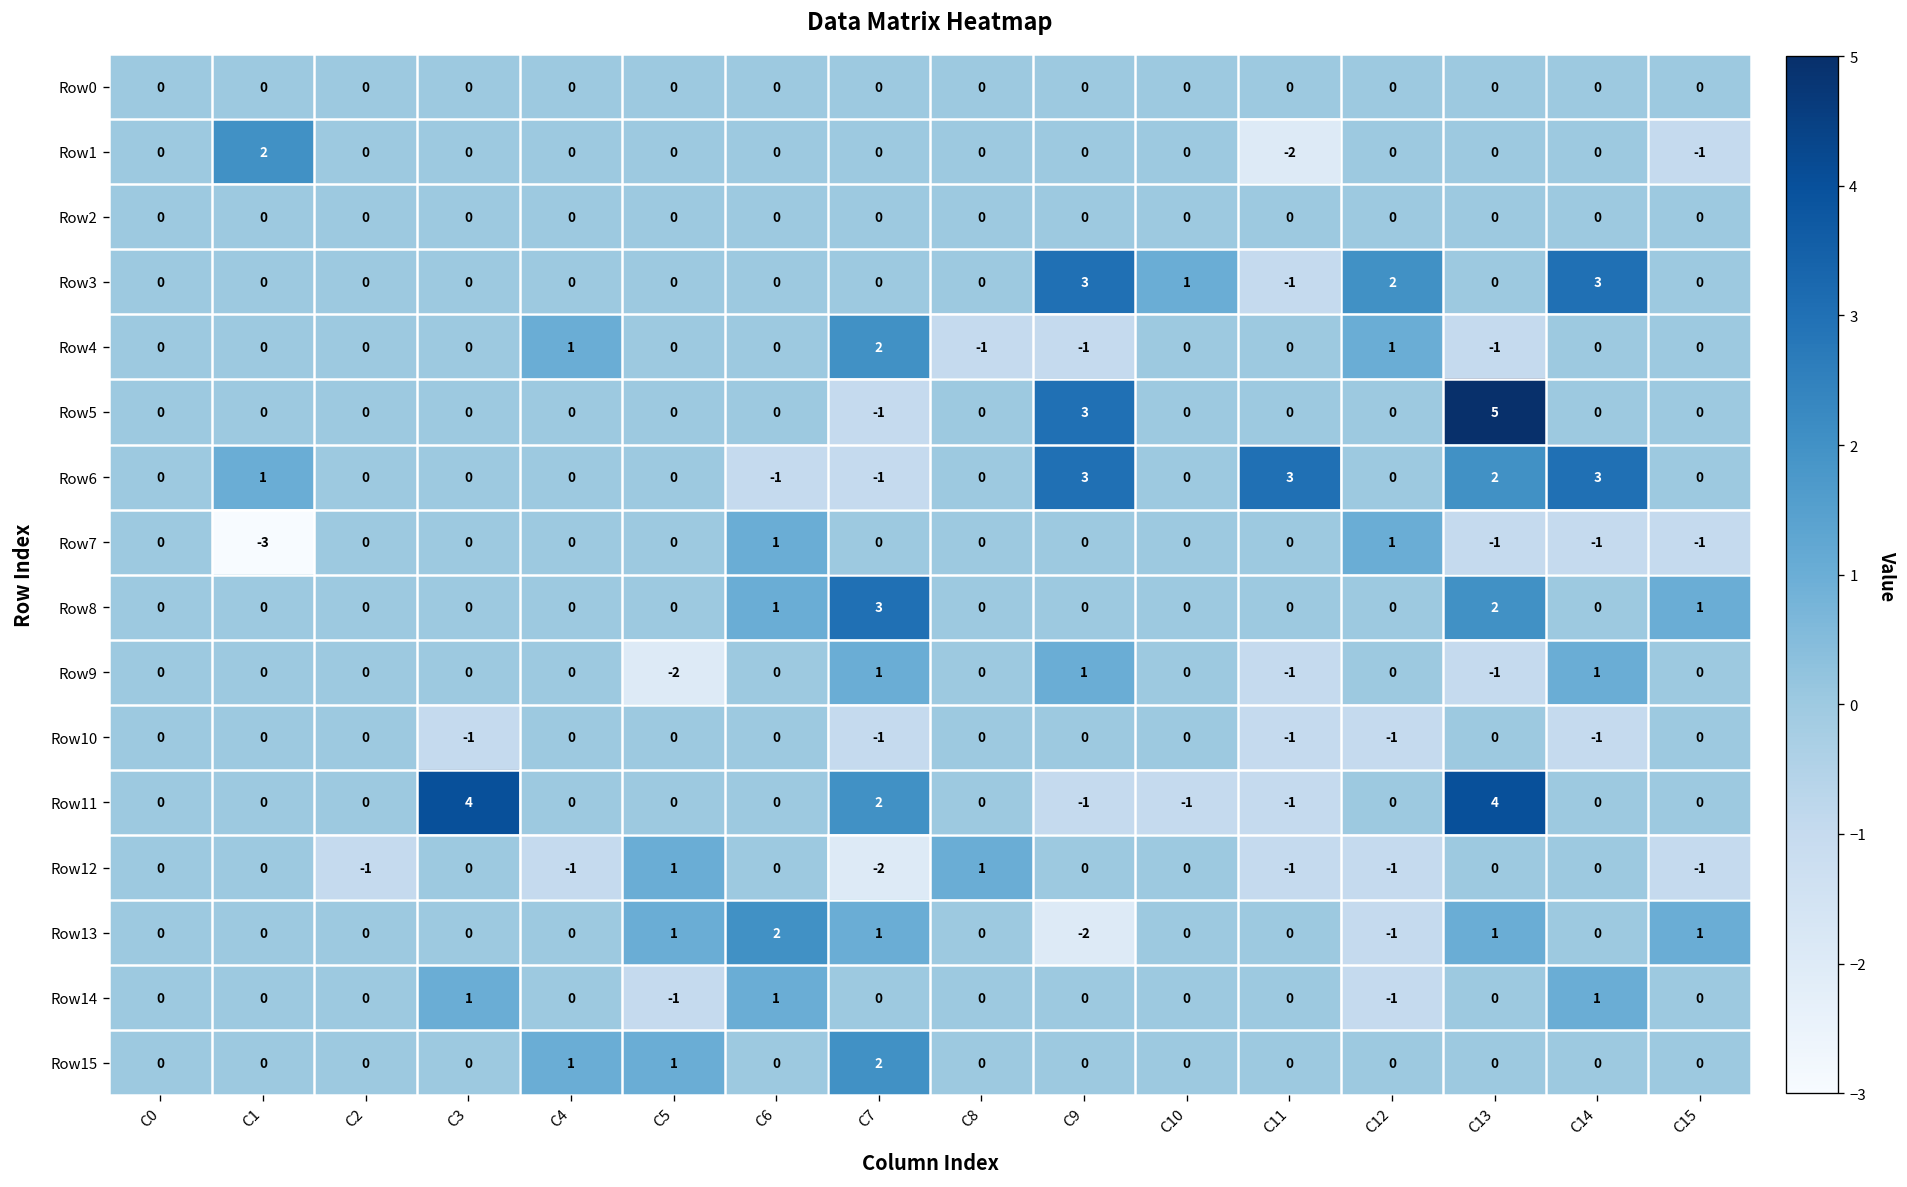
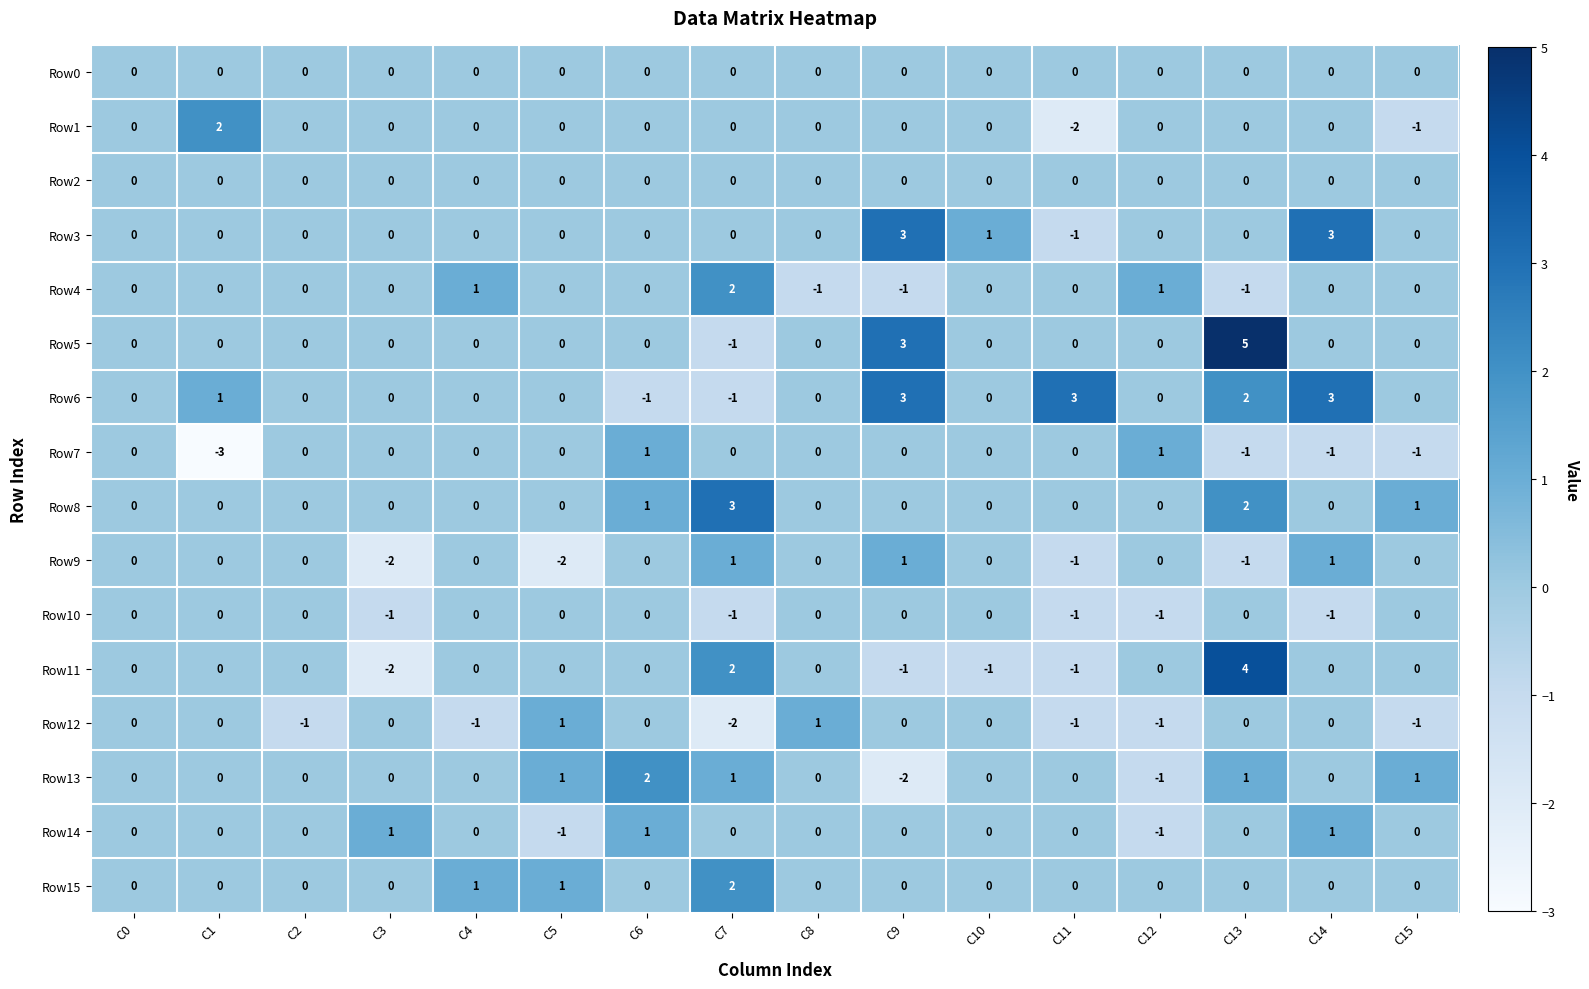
Row3, C12: 2 -> 0
Row9, C3: 0 -> -2
Row11, C3: 4 -> -2
